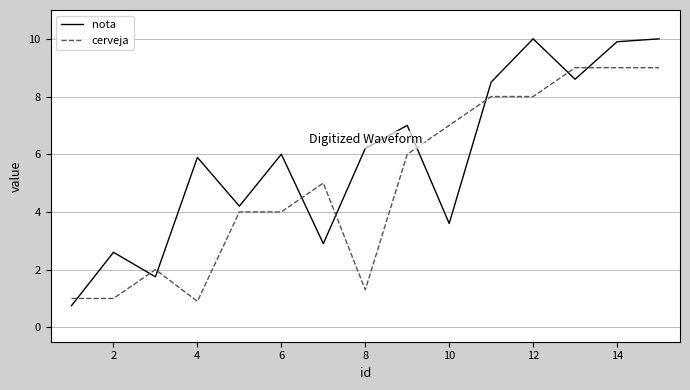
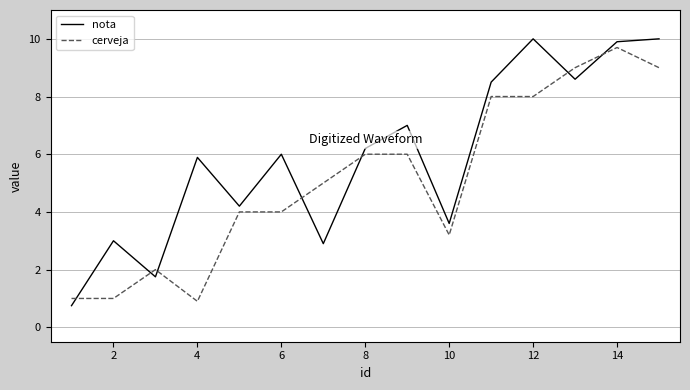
nota, 2: 2.6 -> 3.0
cerveja, 8: 1.3 -> 6.0
cerveja, 10: 7.0 -> 3.2
cerveja, 14: 9.0 -> 9.7
